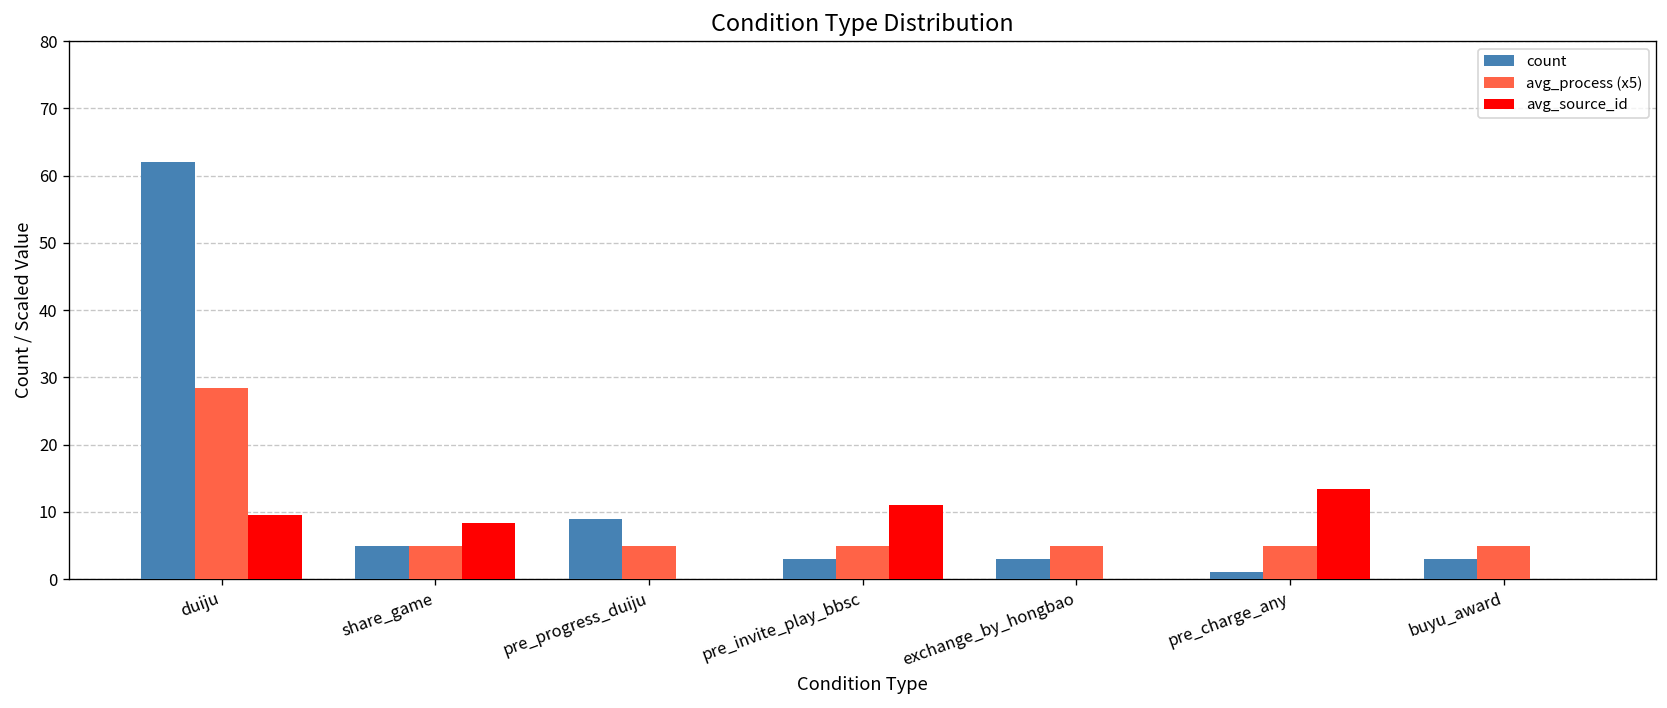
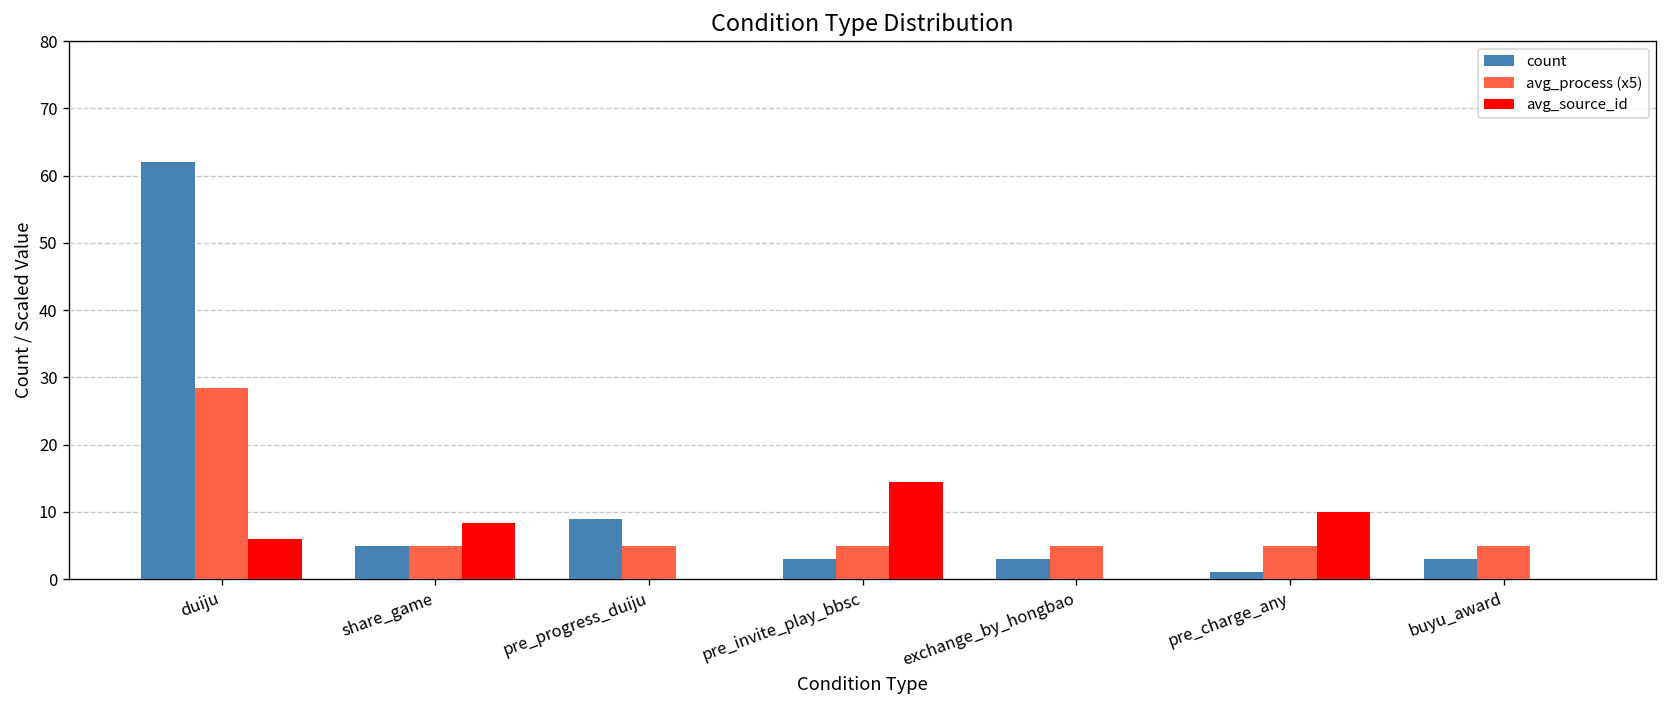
avg_source_id, duiju: 10 -> 6
avg_source_id, pre_invite_play_bbsc: 11 -> 15
avg_source_id, pre_charge_any: 13 -> 10
